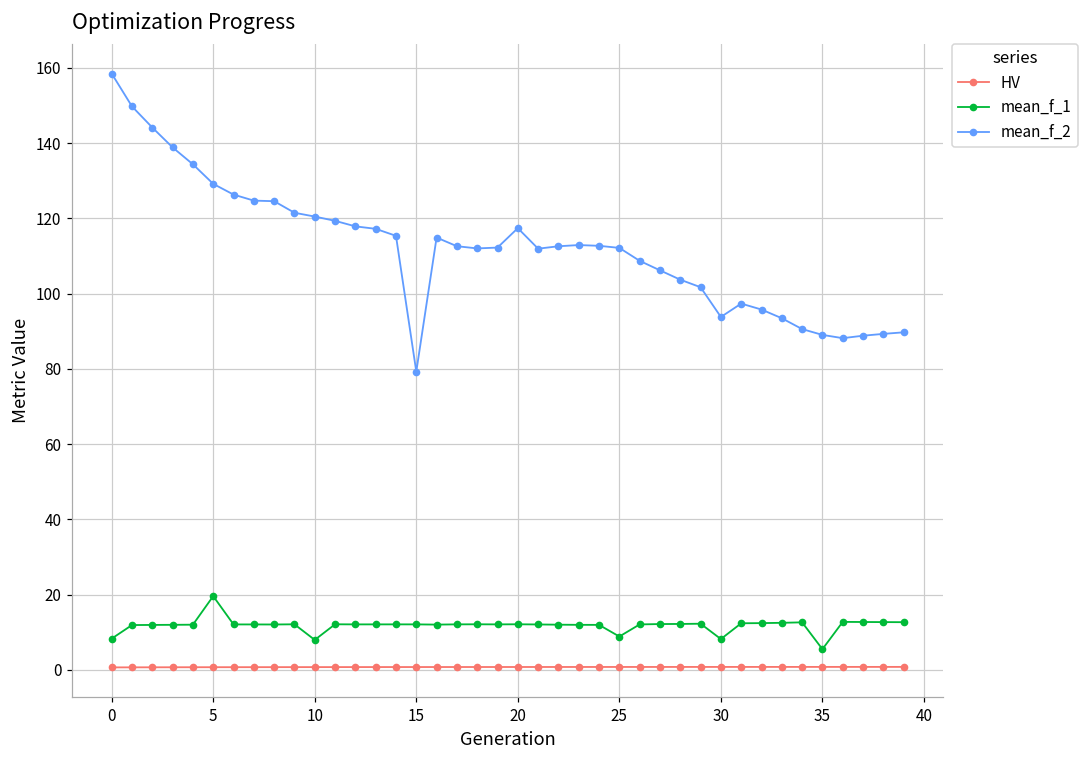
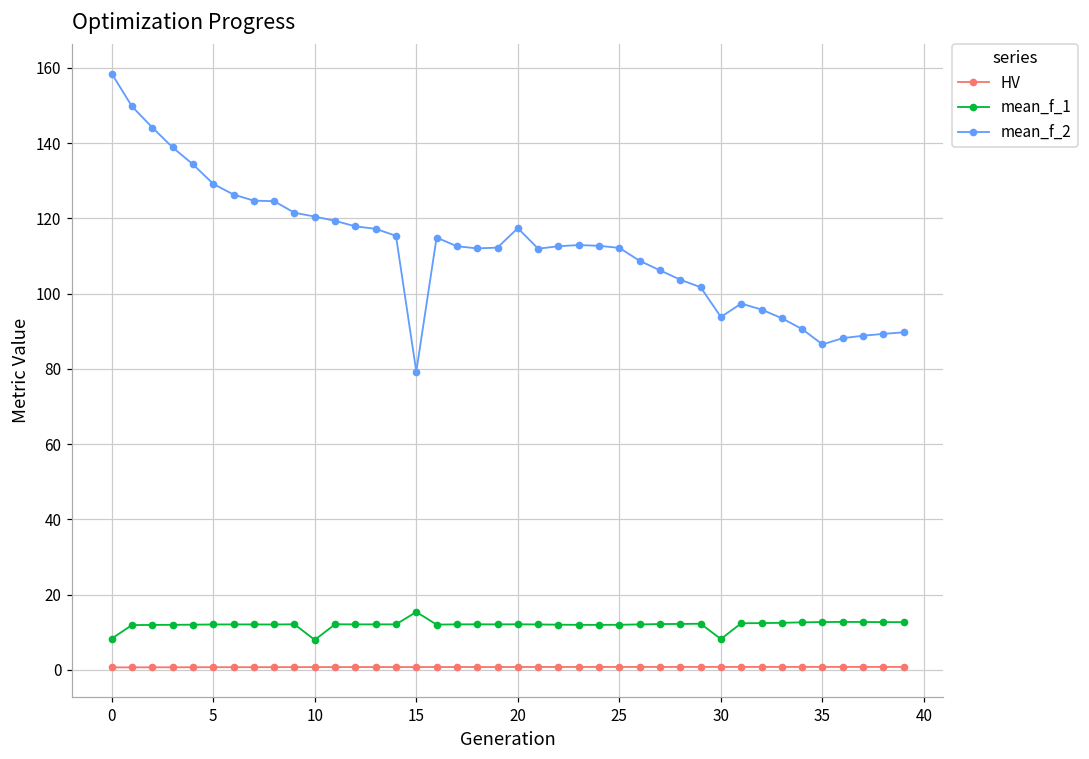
mean_f_1, 5: 20 -> 12
mean_f_1, 15: 12 -> 15
mean_f_1, 25: 9 -> 12
mean_f_1, 35: 6 -> 13
mean_f_2, 35: 89 -> 87
